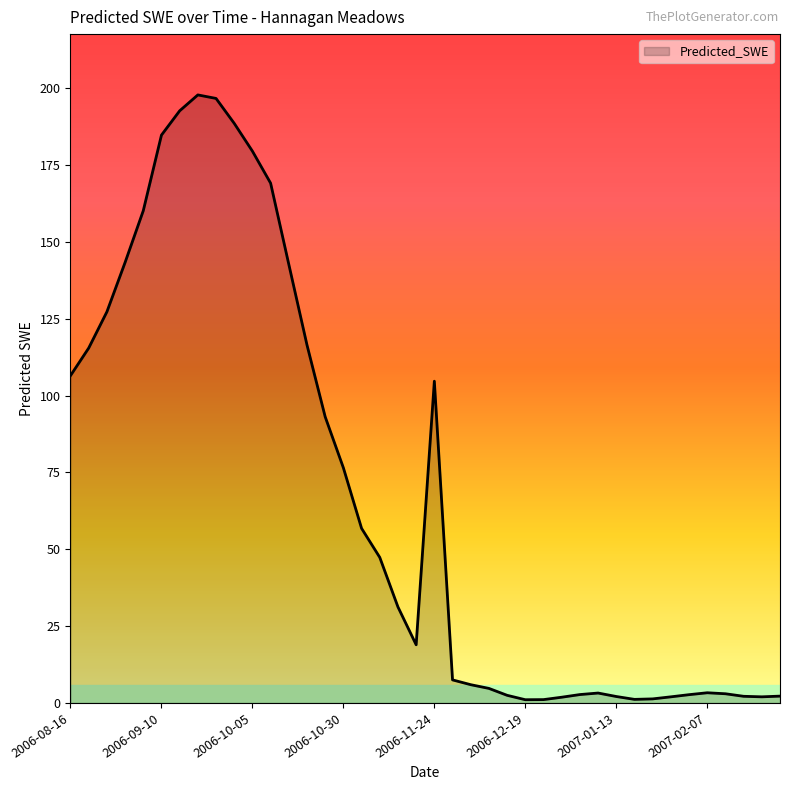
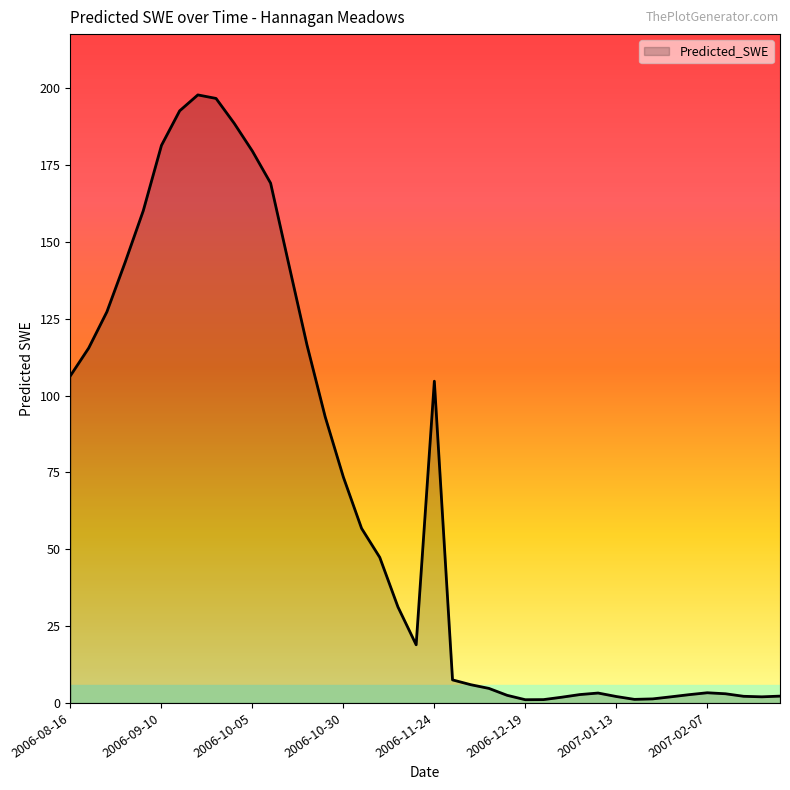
2006-09-10: 185 -> 181
2006-10-30: 77 -> 73
